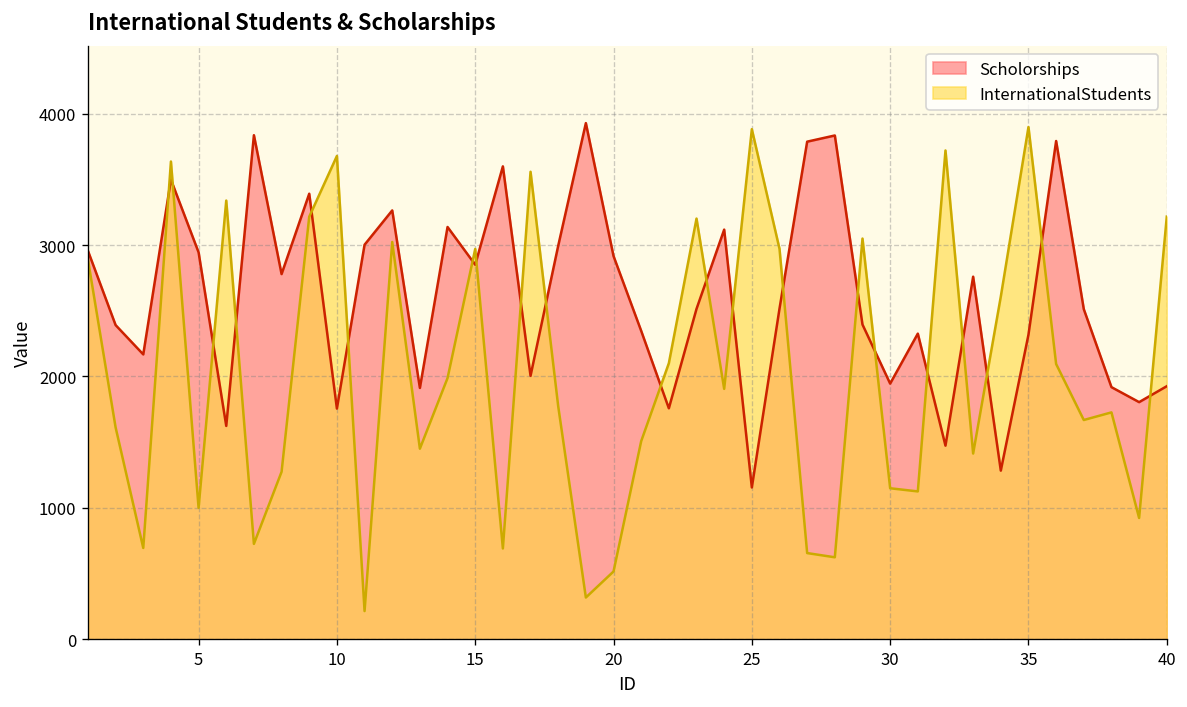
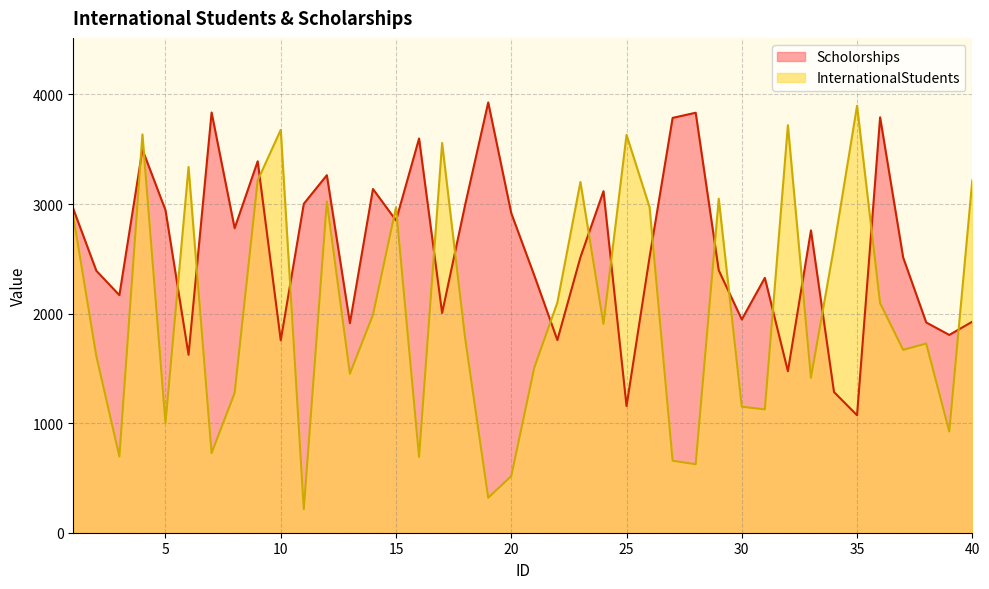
InternationalStudents, 25: 3880 -> 3630
Scholorships, 35: 2320 -> 1070
